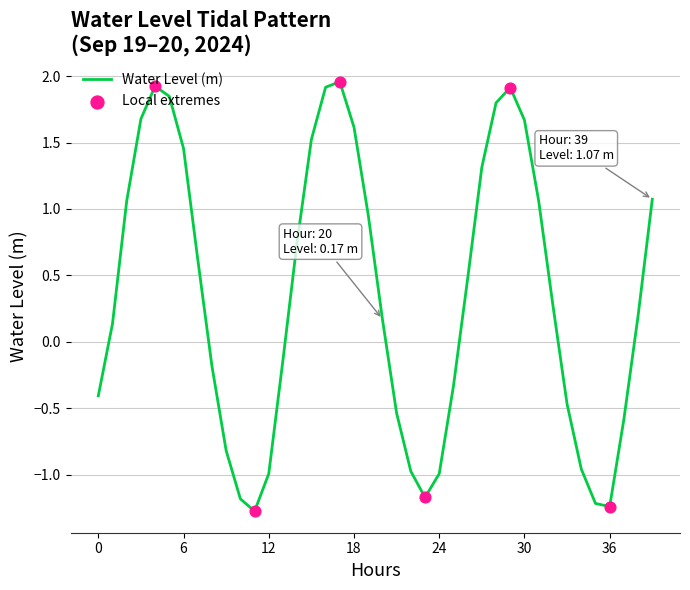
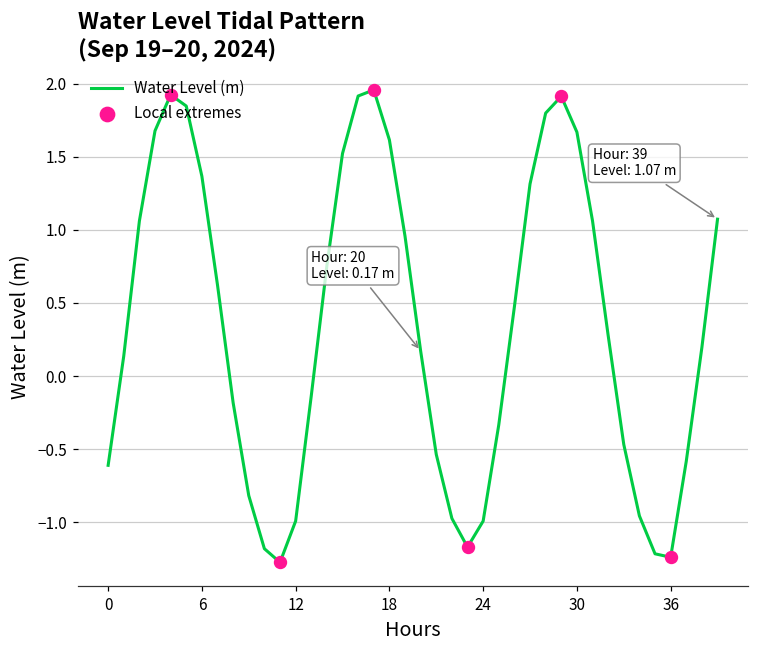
Water Level (m), 0: -0.41 -> -0.61
Water Level (m), 6: 1.46 -> 1.37
